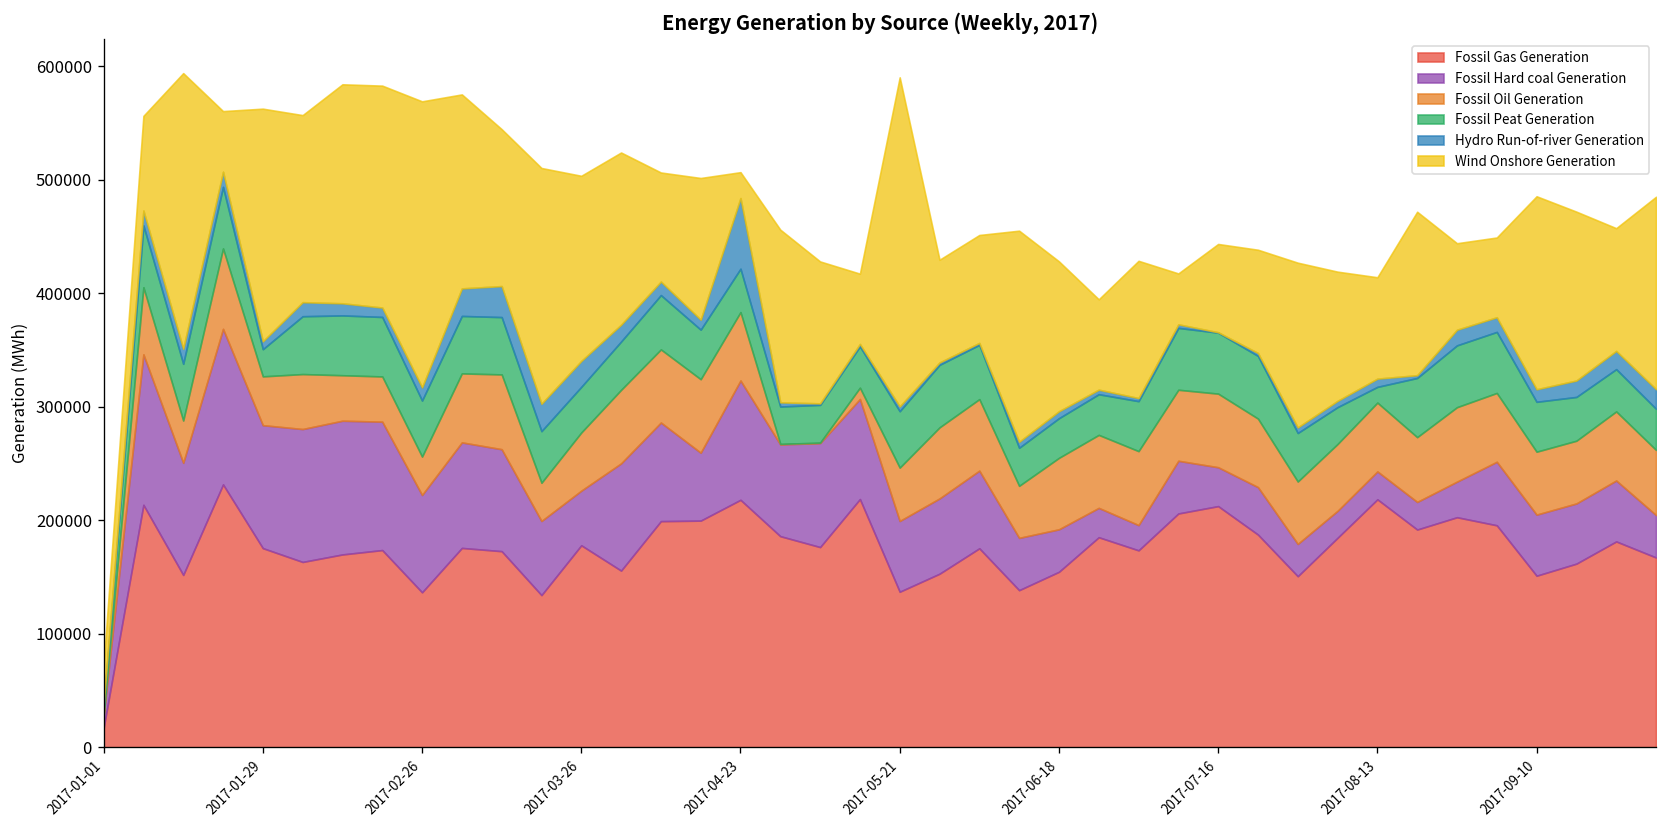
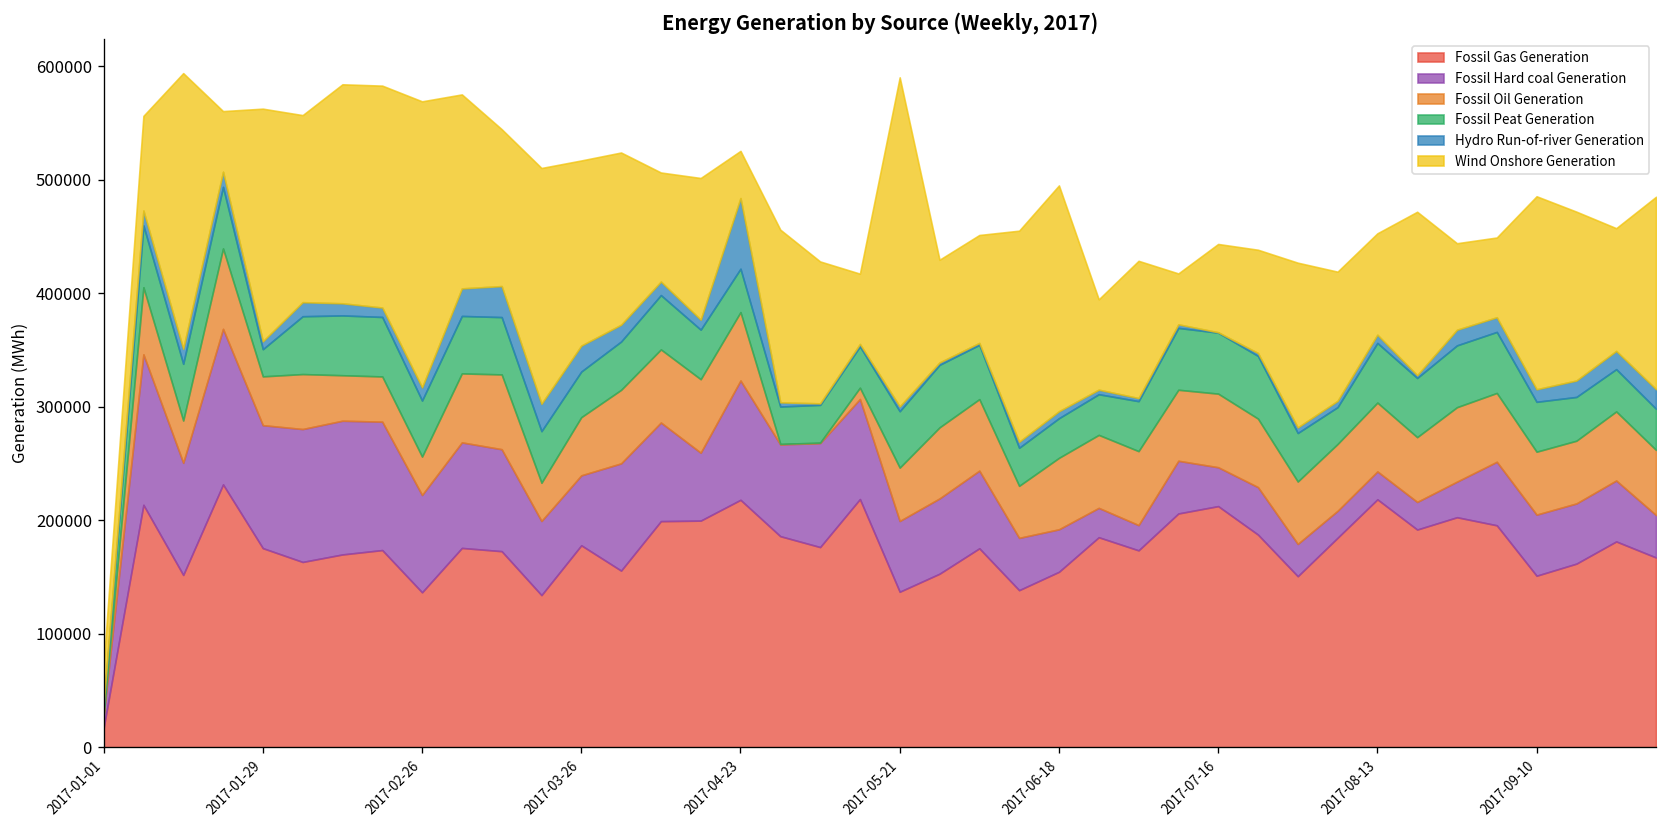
Fossil Hard coal Generation, 2017-03-26: 50000 -> 60000
Wind Onshore Generation, 2017-04-23: 20000 -> 40000
Wind Onshore Generation, 2017-06-18: 130000 -> 200000
Fossil Peat Generation, 2017-08-13: 10000 -> 50000
